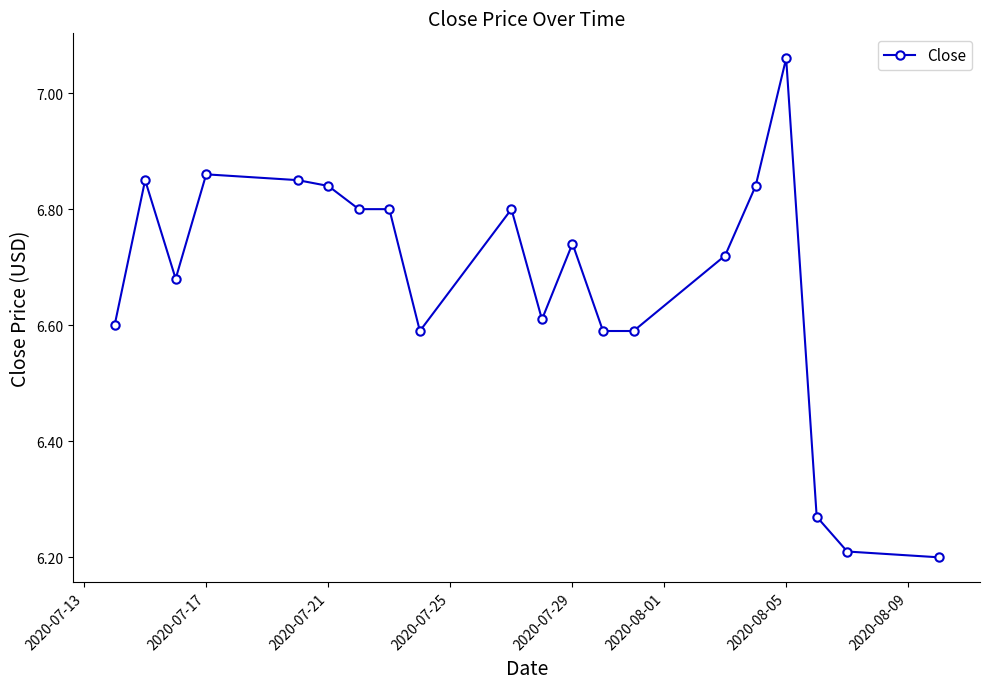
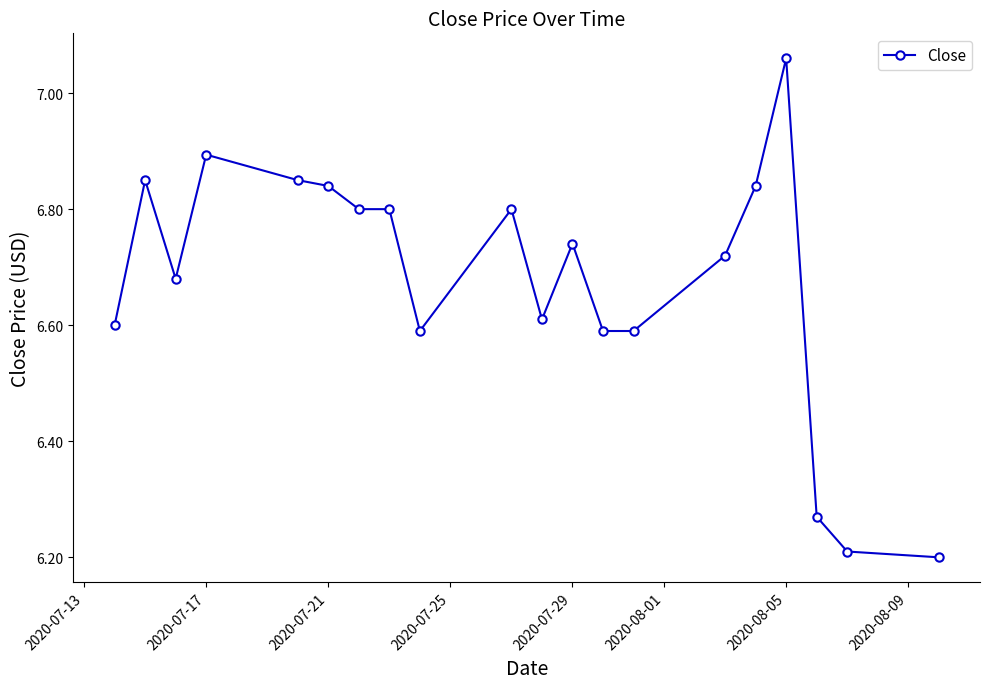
2020-07-17: 6.86 -> 6.89
